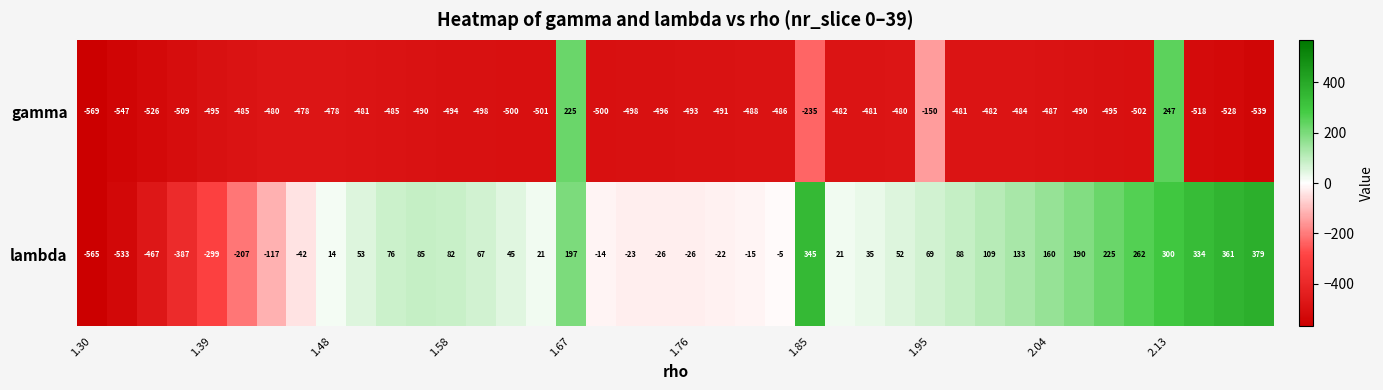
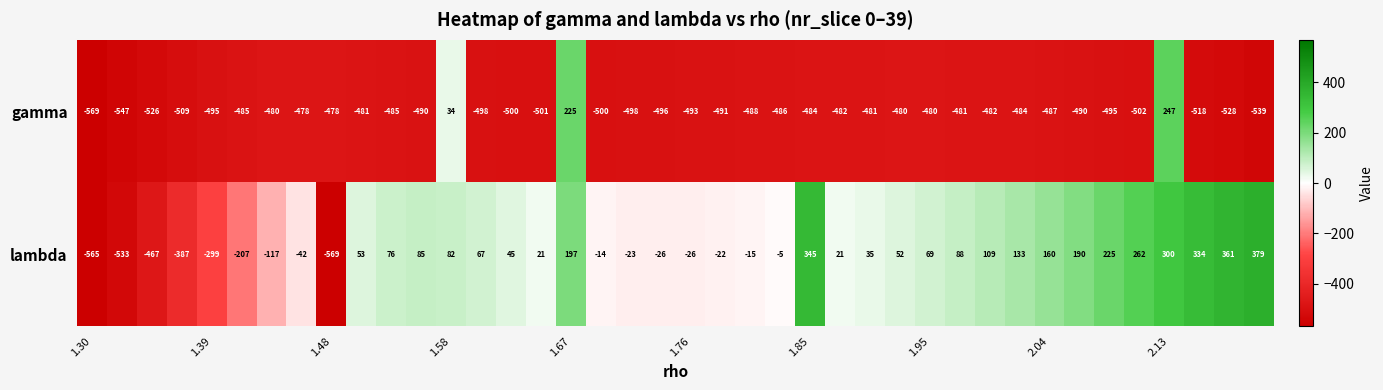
gamma, 1.58: -494 -> 34
gamma, 1.85: -235 -> -484
gamma, 1.95: -150 -> -480
lambda, 1.48: 14 -> -569
